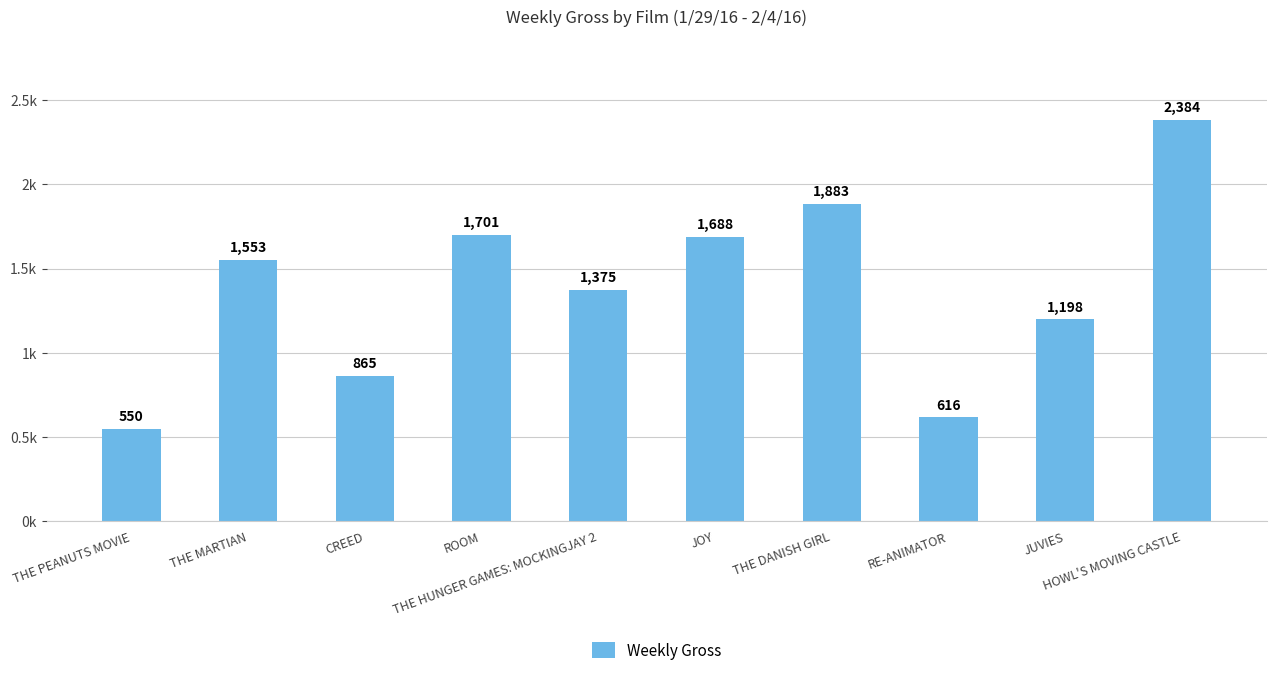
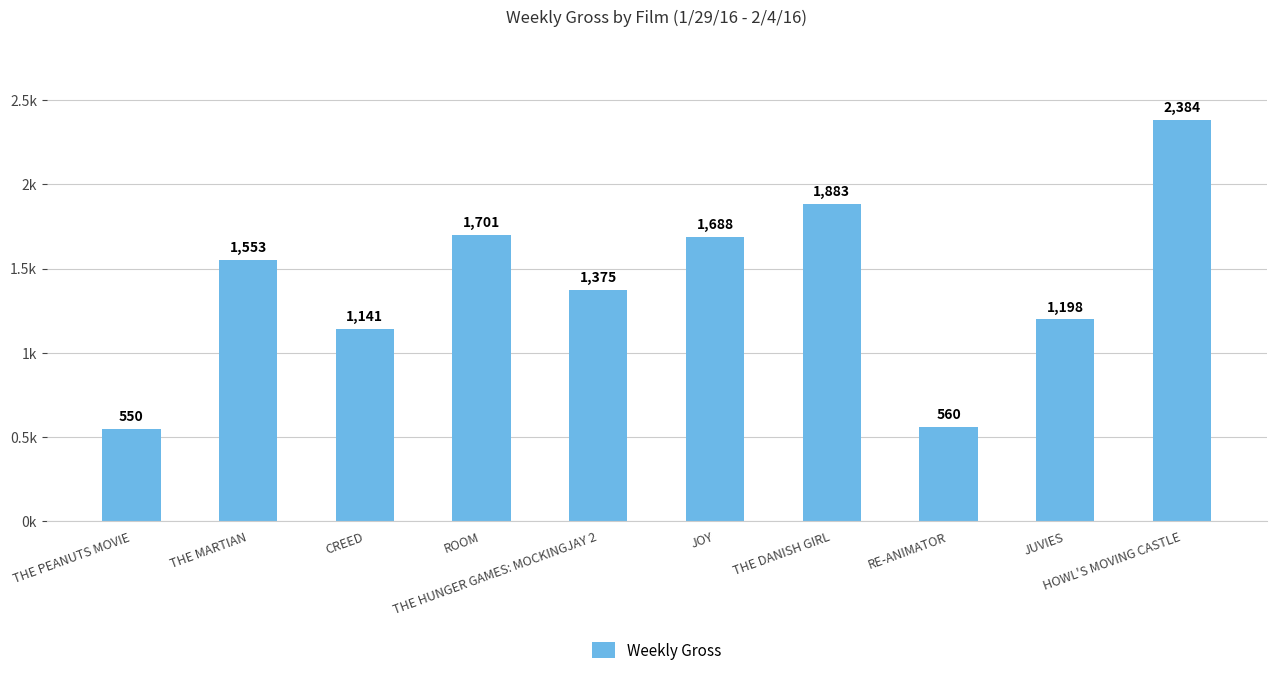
CREED: 865 -> 1,141
RE-ANIMATOR: 616 -> 560
